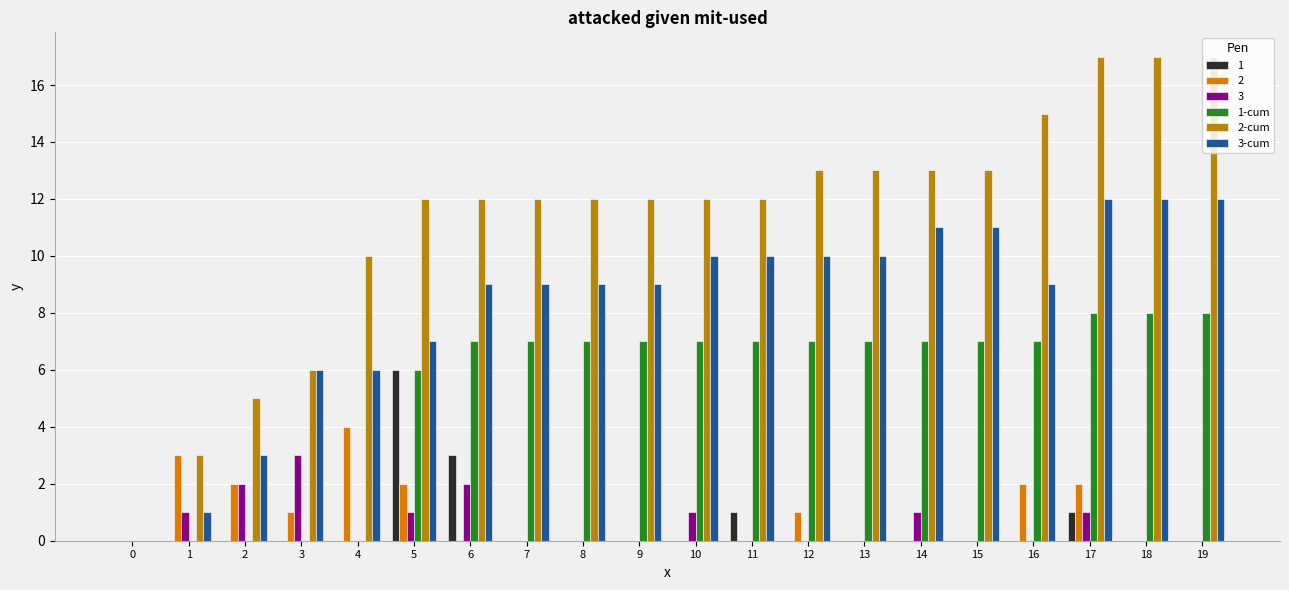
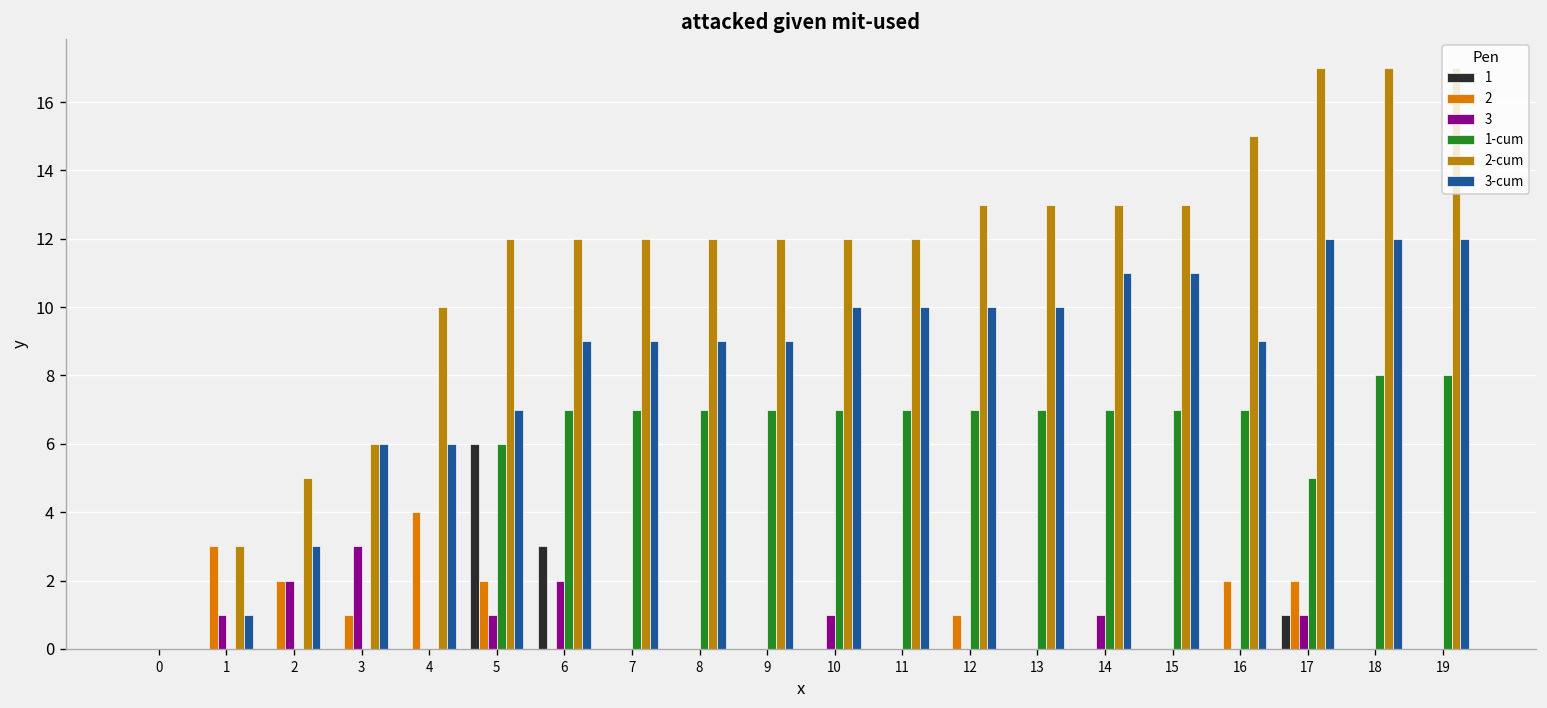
1, 11: 1 -> 0
1-cum, 17: 8 -> 5
